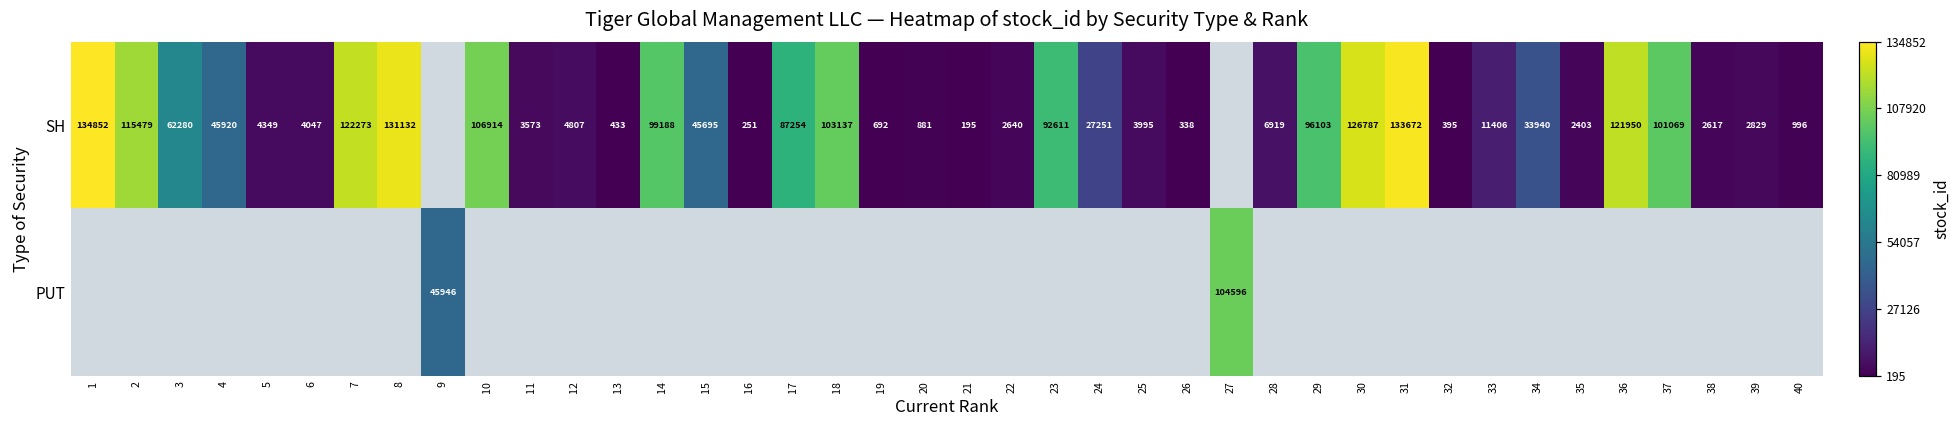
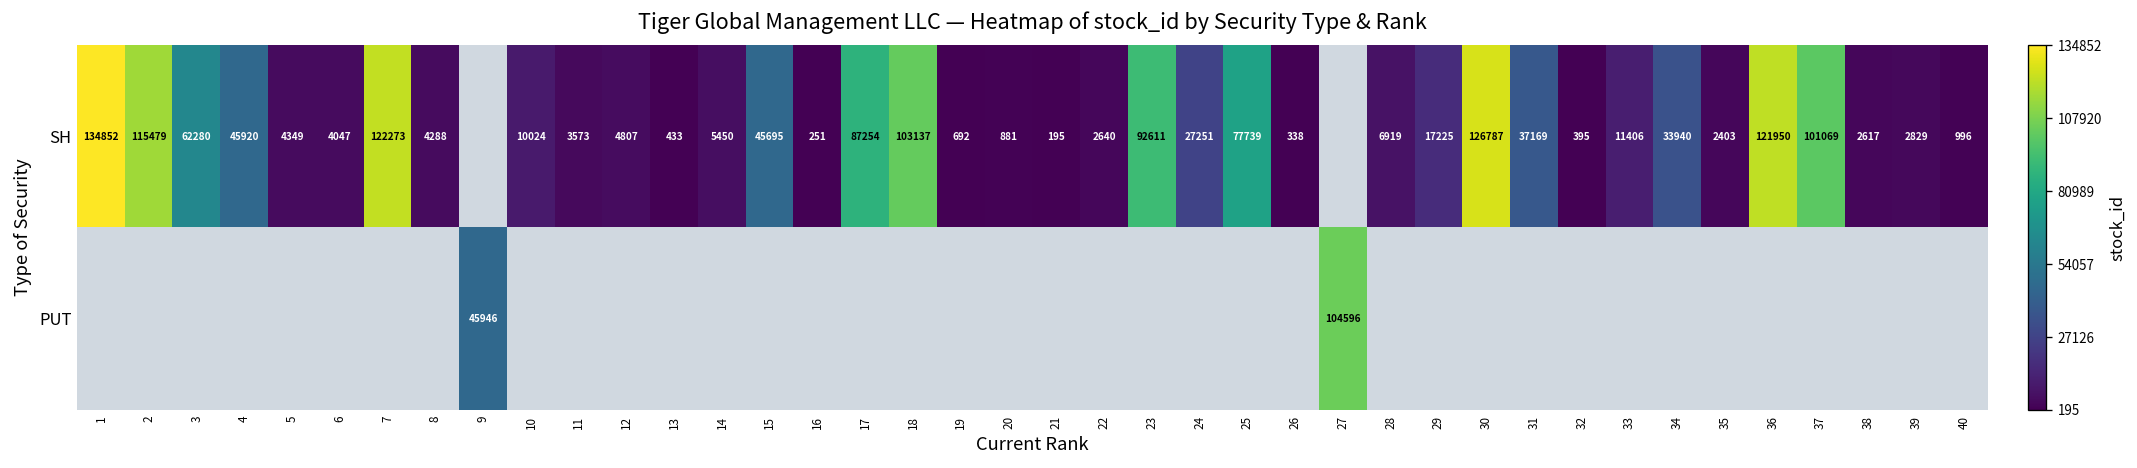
SH, 8: 131132 -> 4288
SH, 10: 106914 -> 10024
SH, 14: 99188 -> 5450
SH, 25: 3995 -> 77739
SH, 29: 96103 -> 17225
SH, 31: 133672 -> 37169
